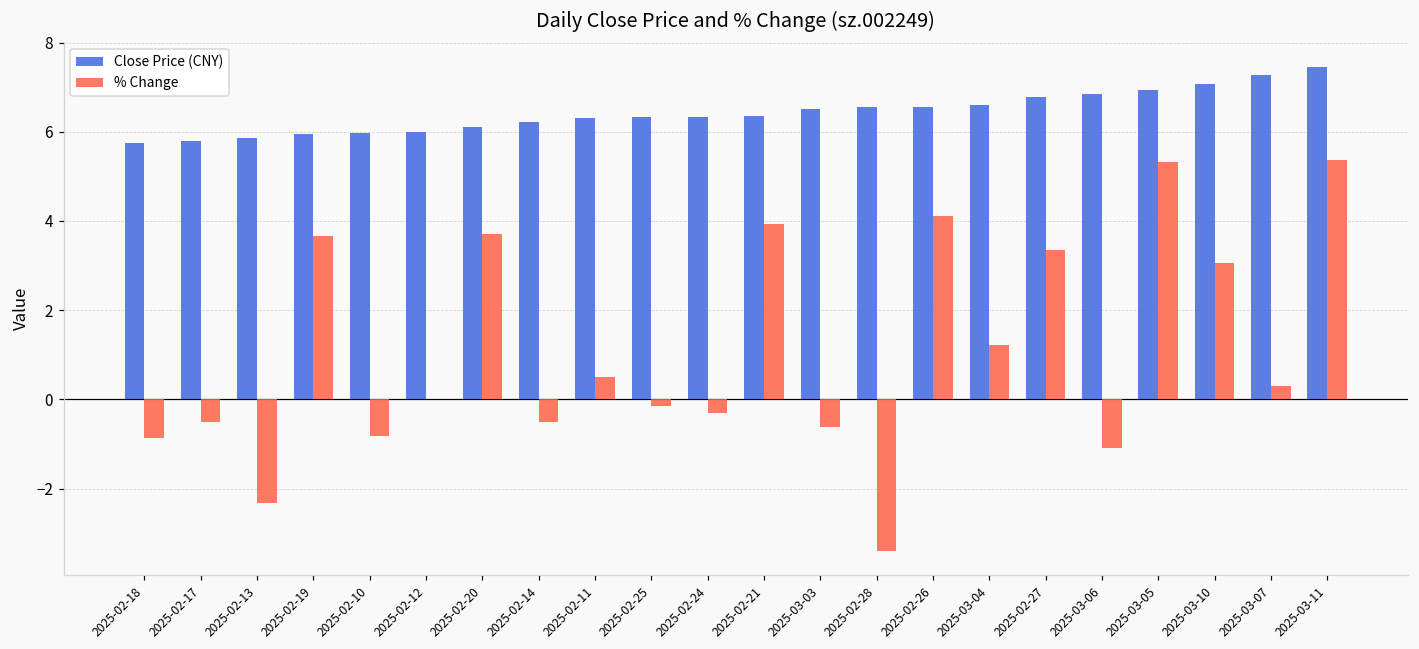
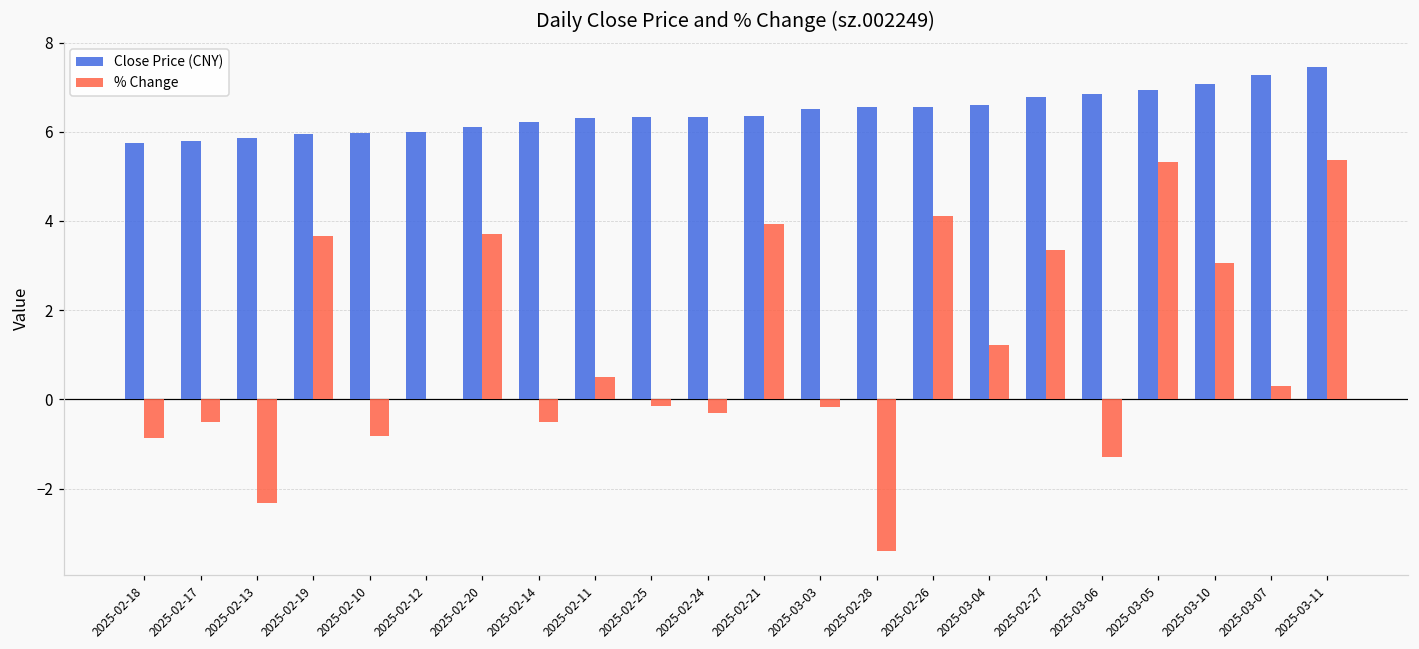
% Change, 2025-03-03: -0.6 -> -0.2
% Change, 2025-03-06: -1.1 -> -1.3
